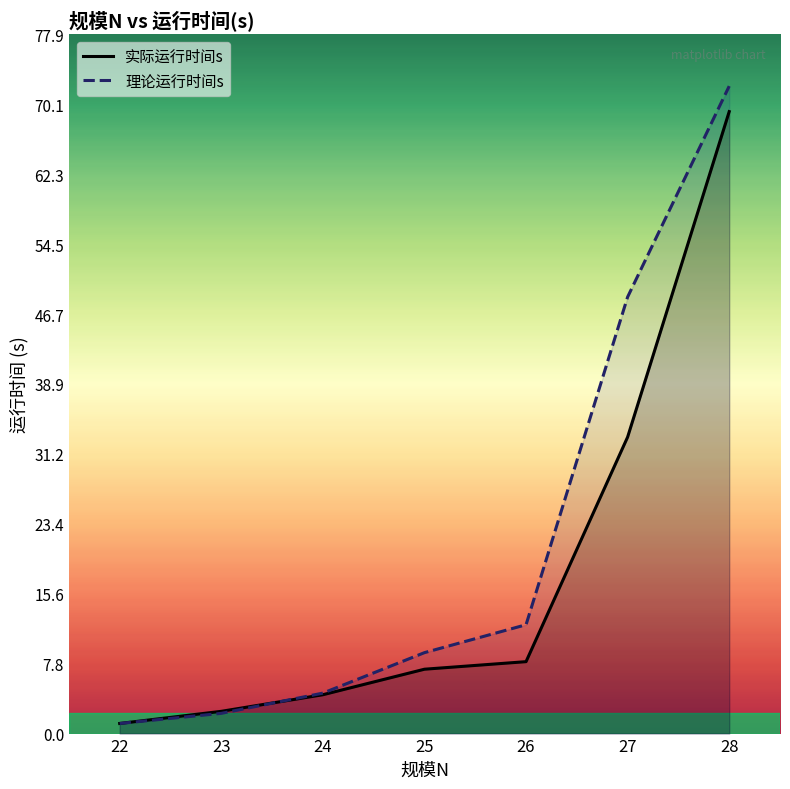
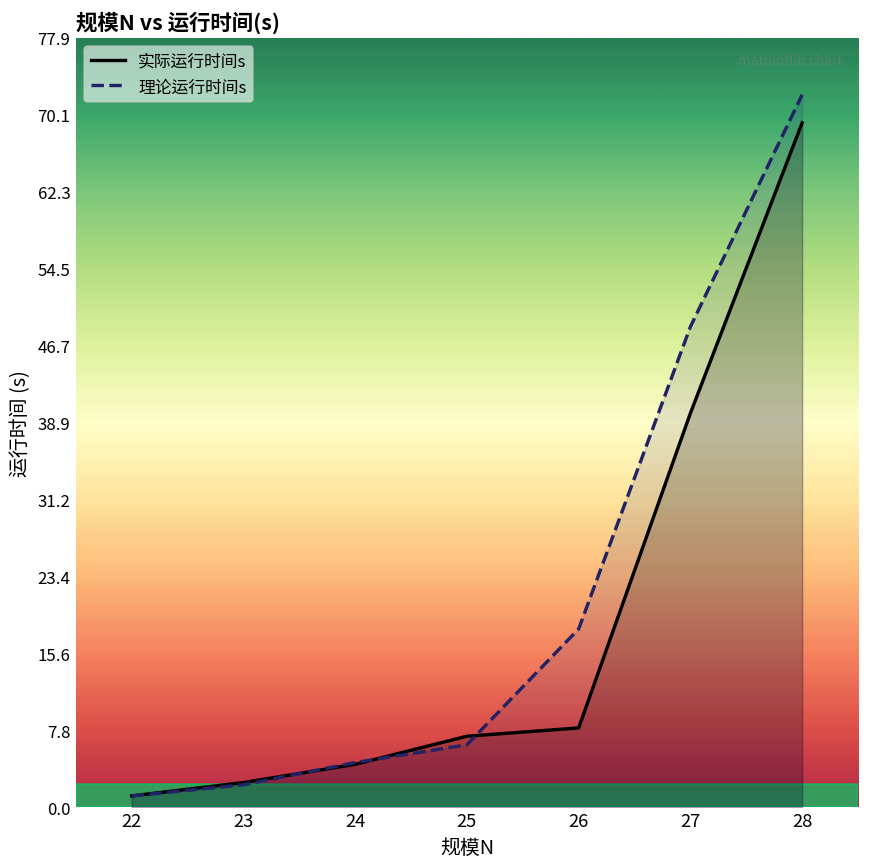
理论运行时间s, 25: 9 -> 6
理论运行时间s, 26: 12 -> 18
实际运行时间s, 27: 33 -> 40
